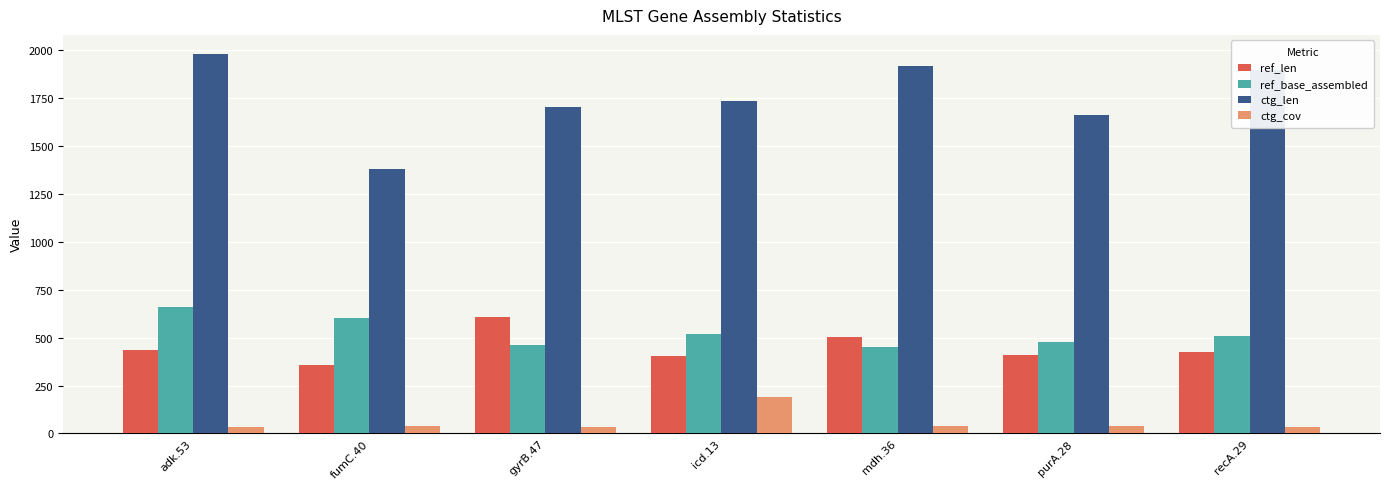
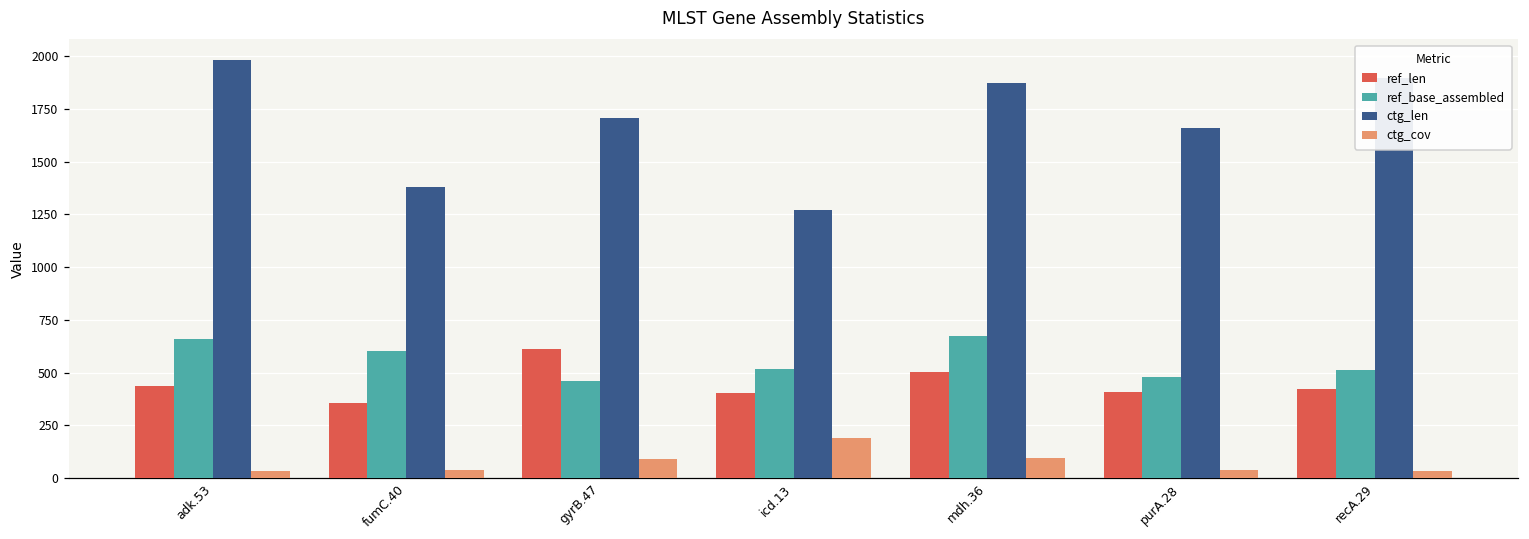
ctg_cov, gyrB.47: 30 -> 90
ctg_len, icd.13: 1740 -> 1270
ref_base_assembled, mdh.36: 450 -> 670
ctg_len, mdh.36: 1920 -> 1870
ctg_cov, mdh.36: 40 -> 100
